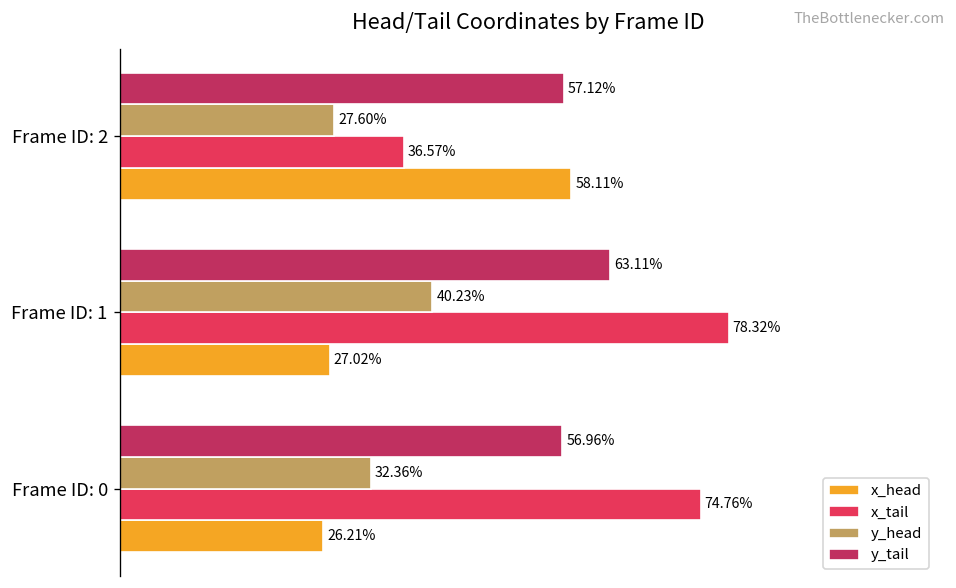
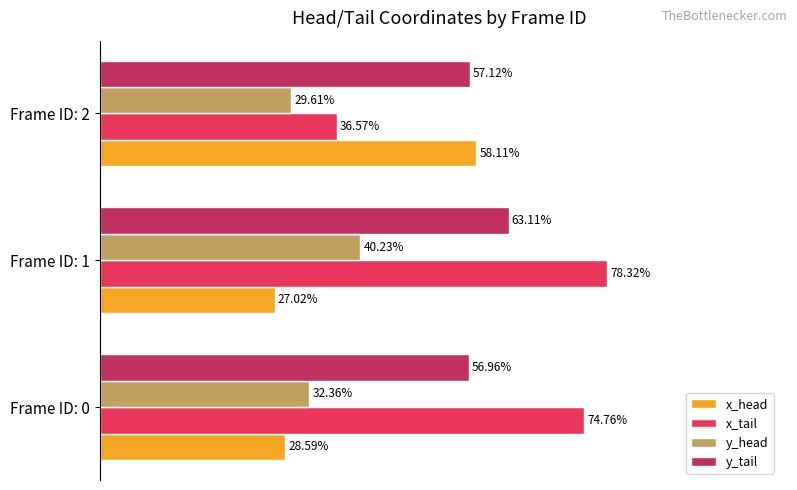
y_head, Frame ID: 2: 27.60% -> 29.61%
x_head, Frame ID: 0: 26.21% -> 28.59%
